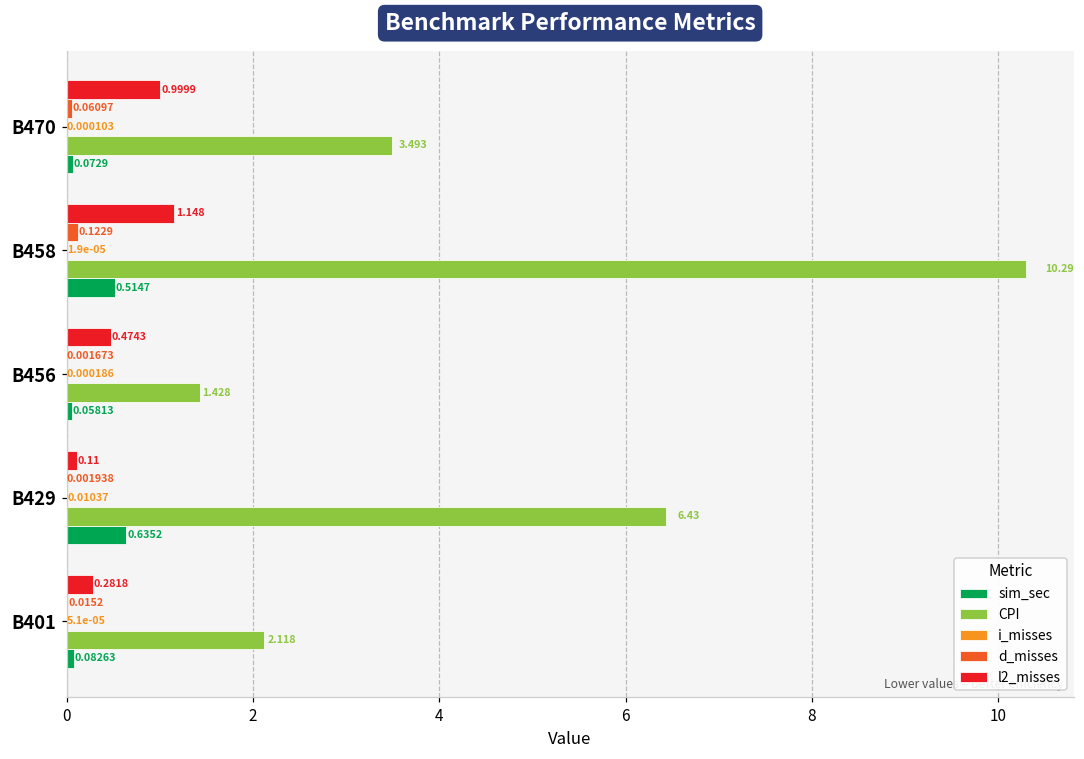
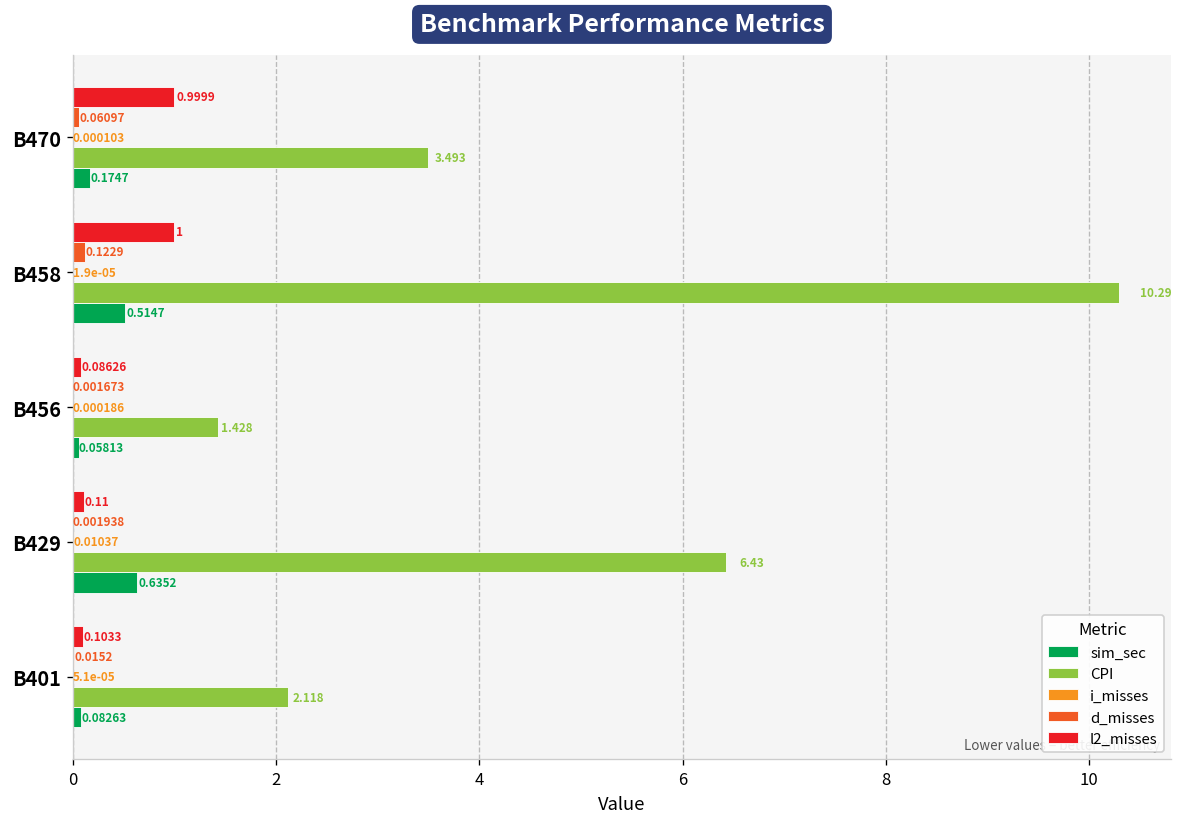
sim_sec, B470: 0.0729 -> 0.1747
l2_misses, B458: 1.148 -> 1
l2_misses, B456: 0.4743 -> 0.08626
l2_misses, B401: 0.2818 -> 0.1033
